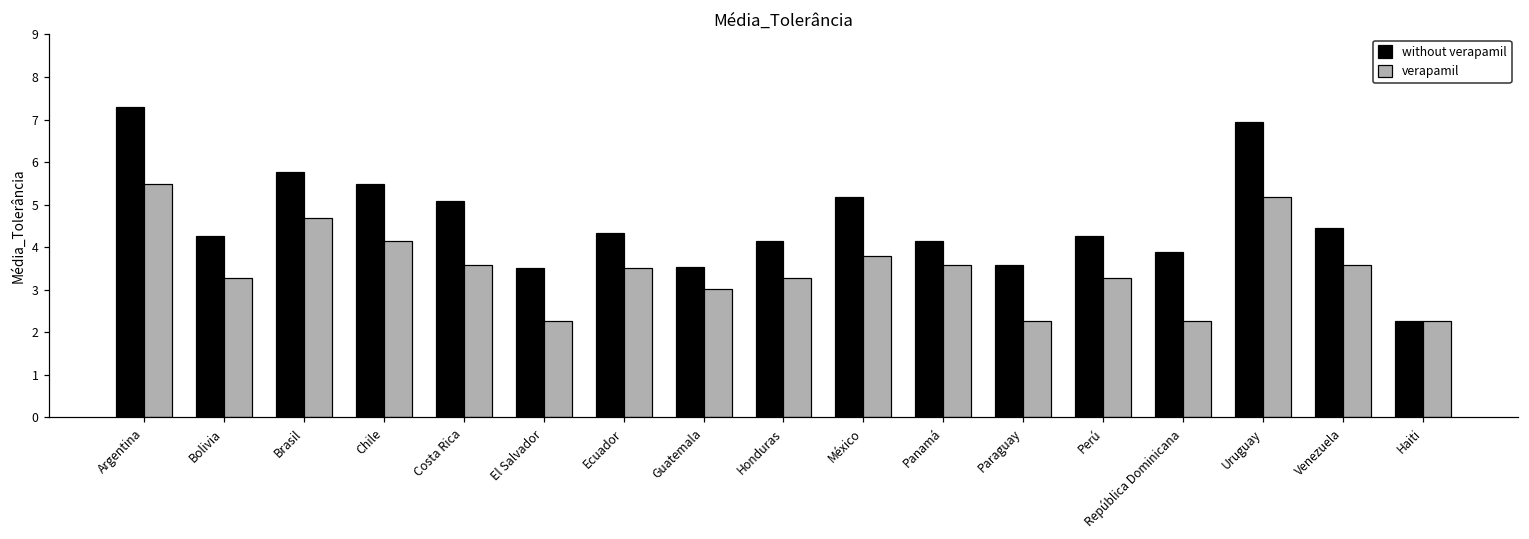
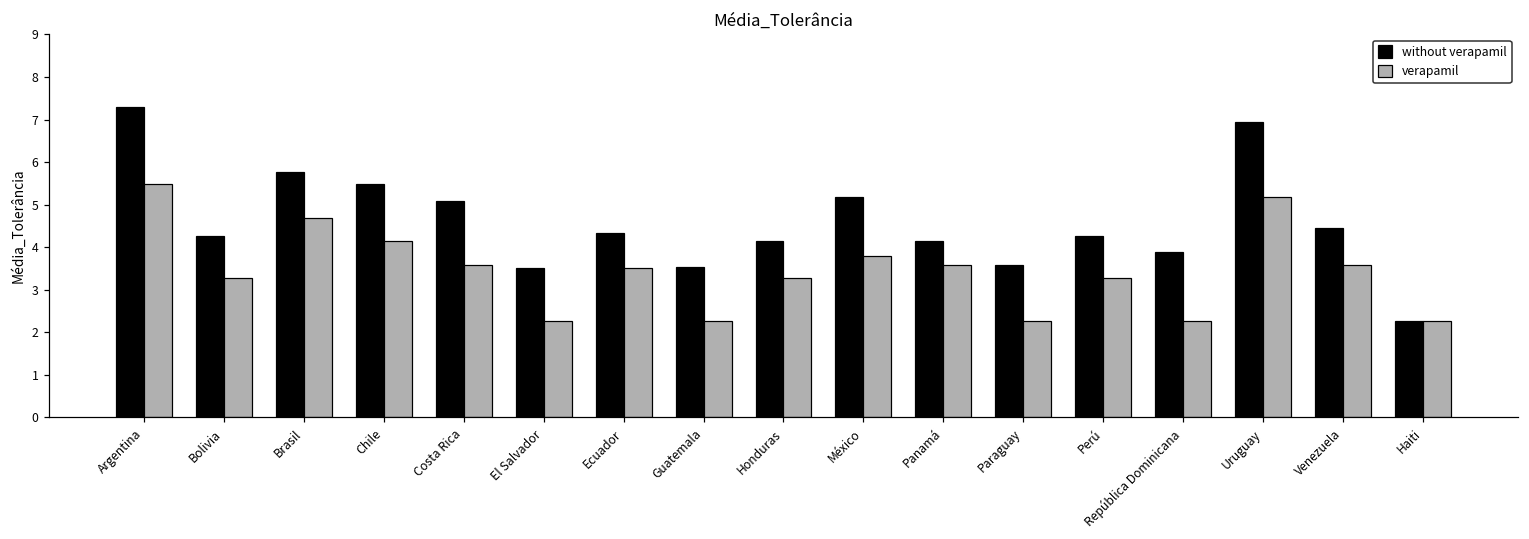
verapamil, Guatemala: 3.0 -> 2.3
